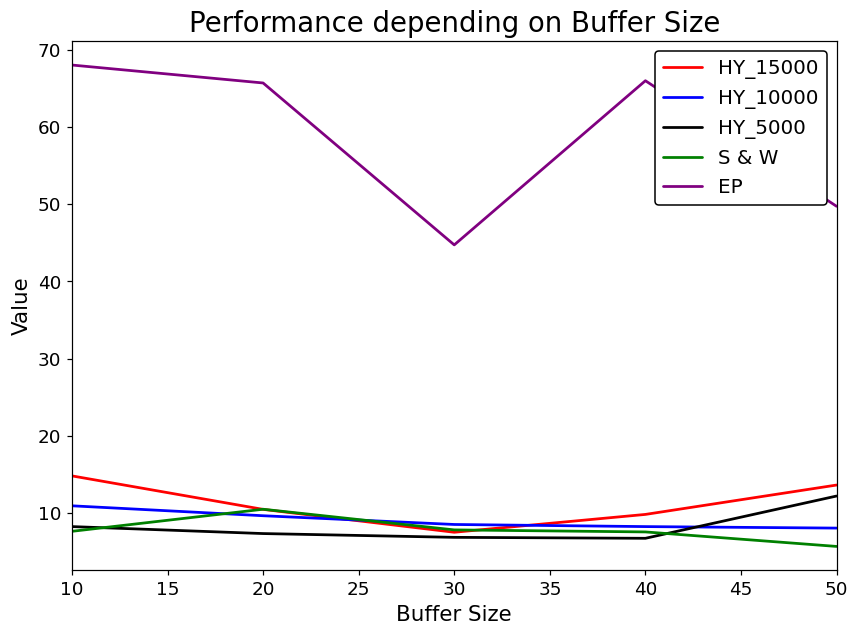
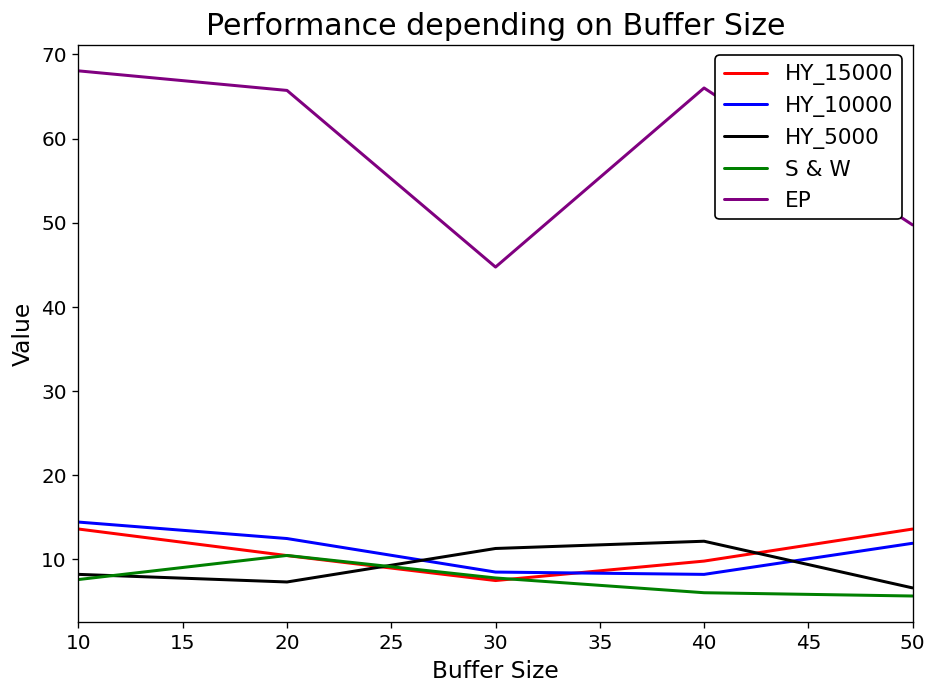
HY_15000, 10: 15 -> 14
HY_10000, 10: 11 -> 14
HY_10000, 20: 10 -> 12
HY_5000, 30: 7 -> 11
HY_5000, 40: 7 -> 12
S & W, 40: 8 -> 6
HY_10000, 50: 8 -> 12
HY_5000, 50: 12 -> 7
